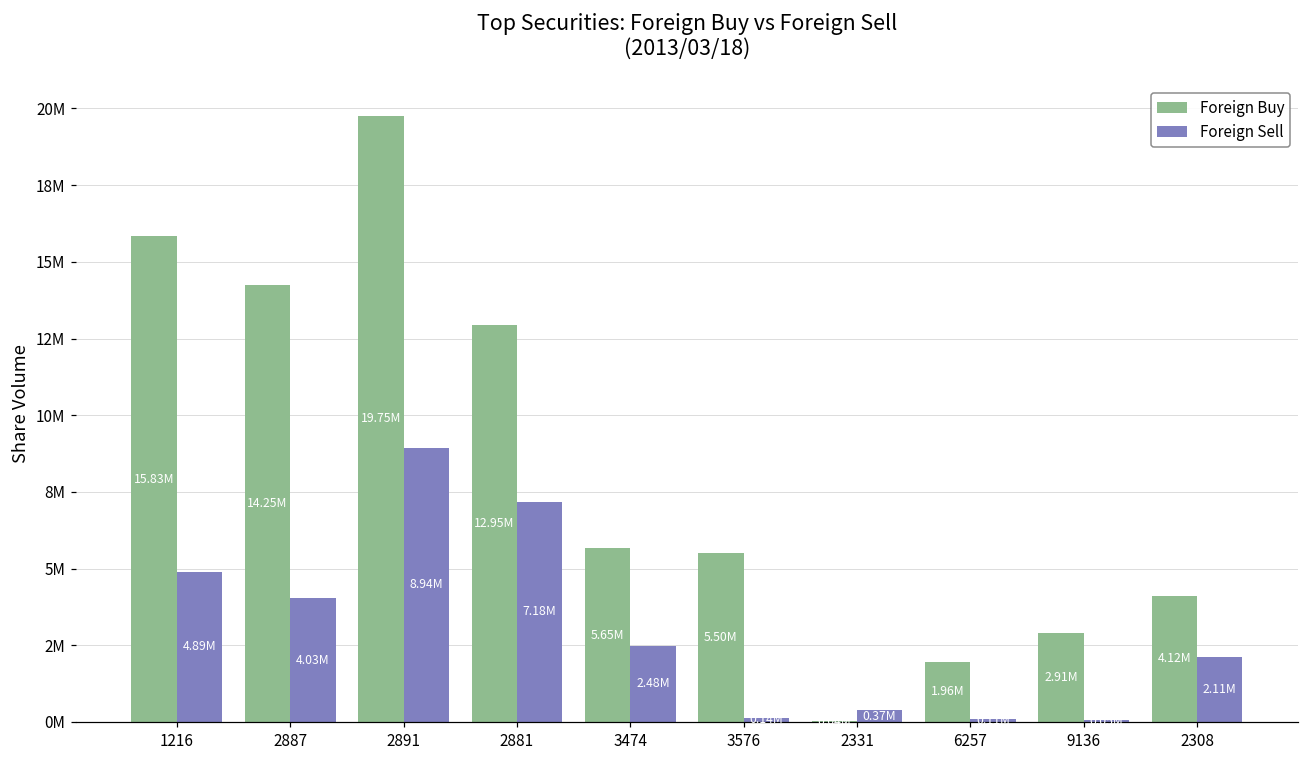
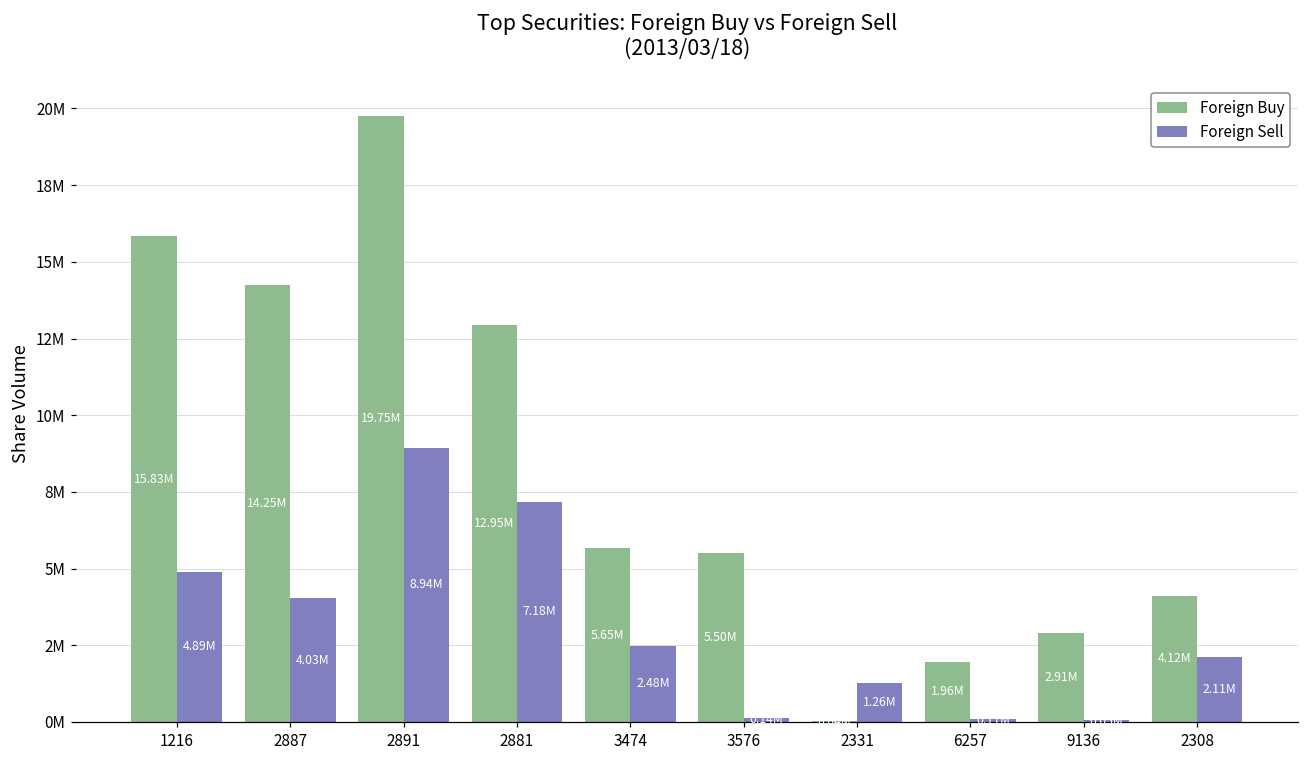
Foreign Sell, 2331: 0.37M -> 1.26M
